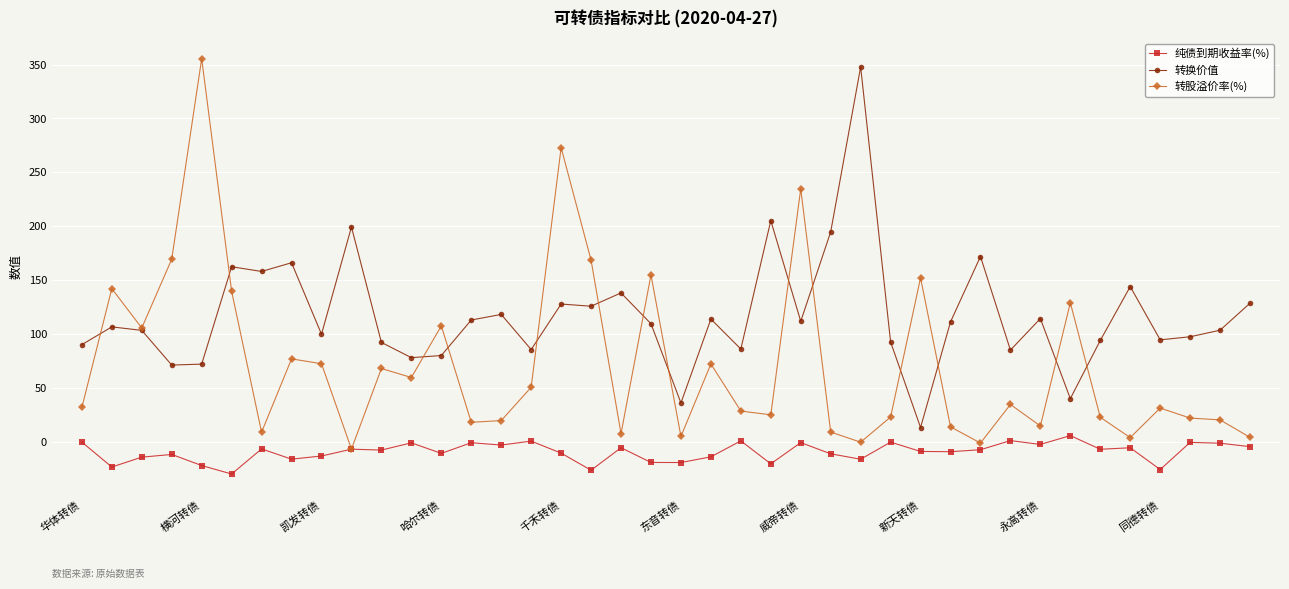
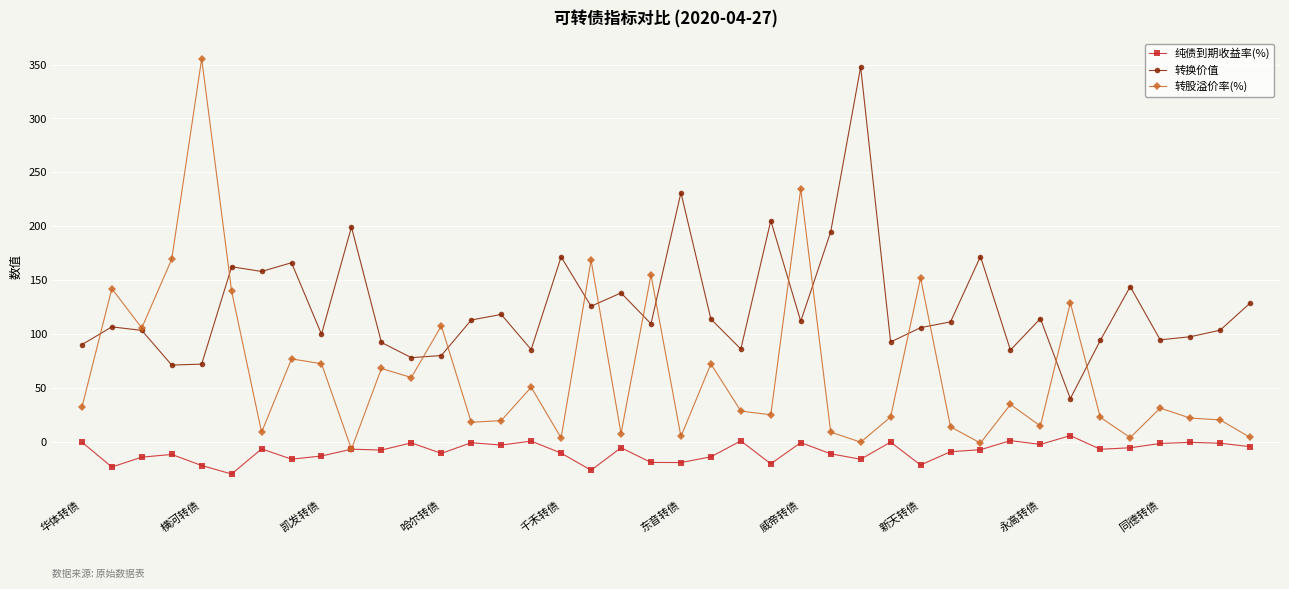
转换价值, 千禾转债: 128 -> 172
转股溢价率(%), 千禾转债: 273 -> 4
转换价值, 东音转债: 36 -> 231
纯债到期收益率(%), 新天转债: -9 -> -22
转换价值, 新天转债: 13 -> 106
纯债到期收益率(%), 同德转债: -26 -> -2
